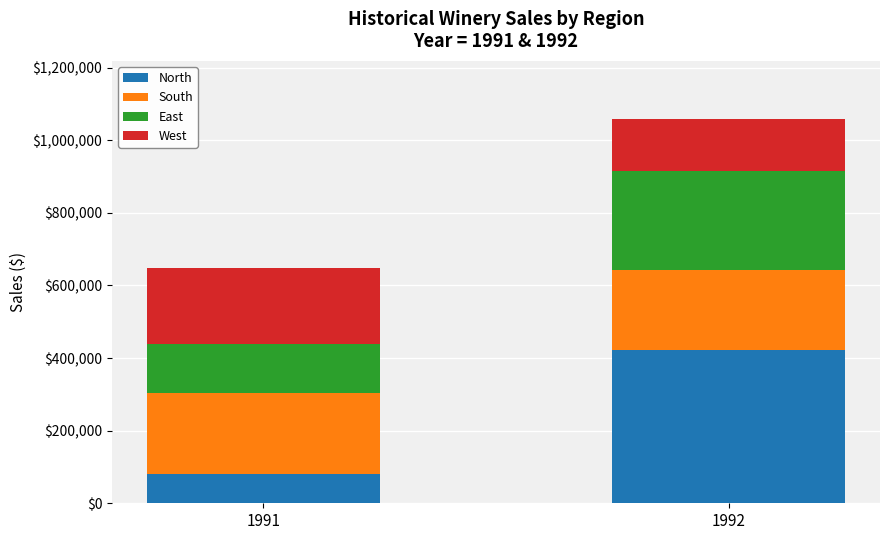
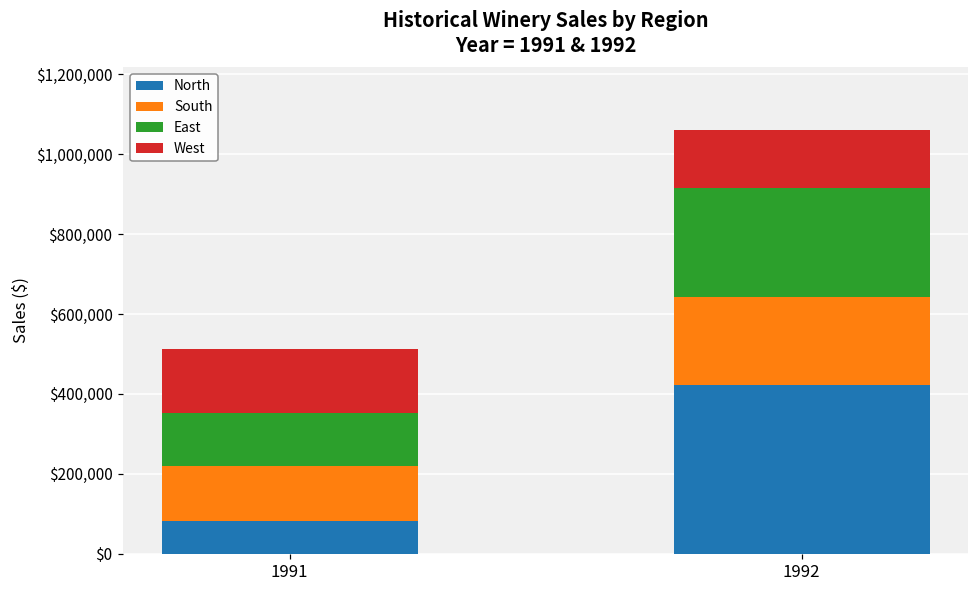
South, 1991: $220,000 -> $140,000
West, 1991: $210,000 -> $160,000
